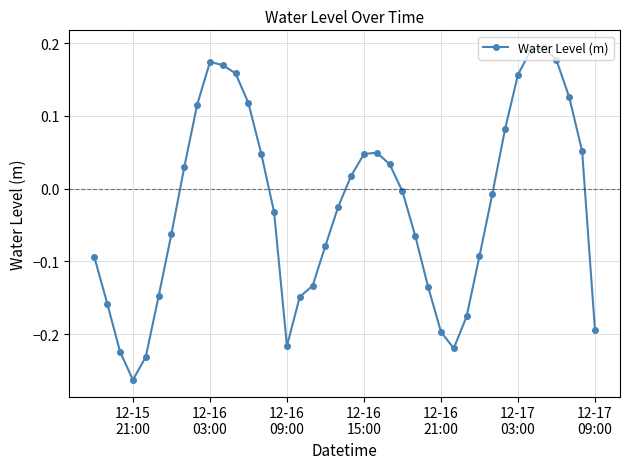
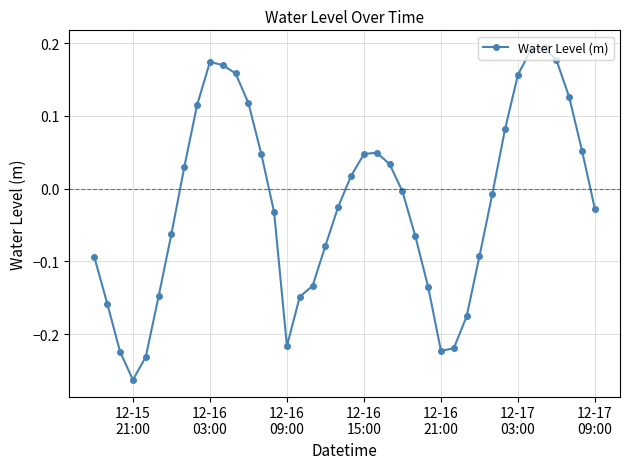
12-16 21:00: -0.20 -> -0.22
12-17 09:00: -0.19 -> -0.03
